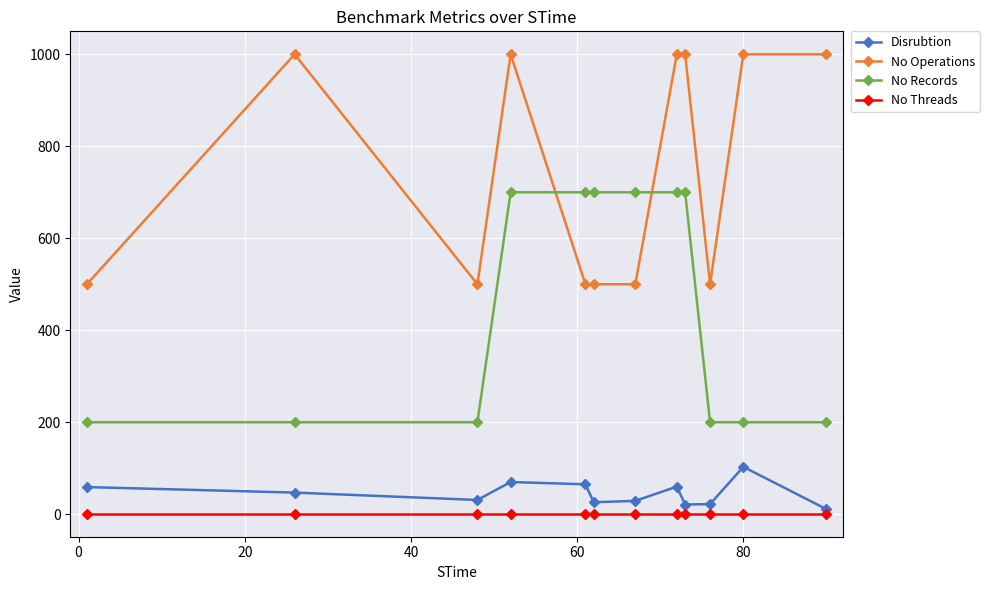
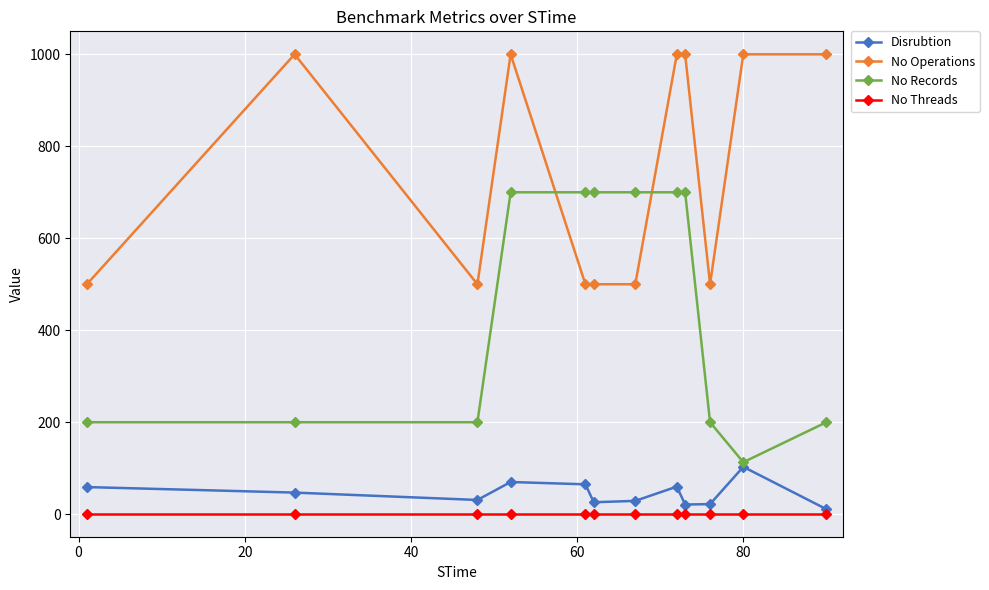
No Records, 80: 200 -> 110
